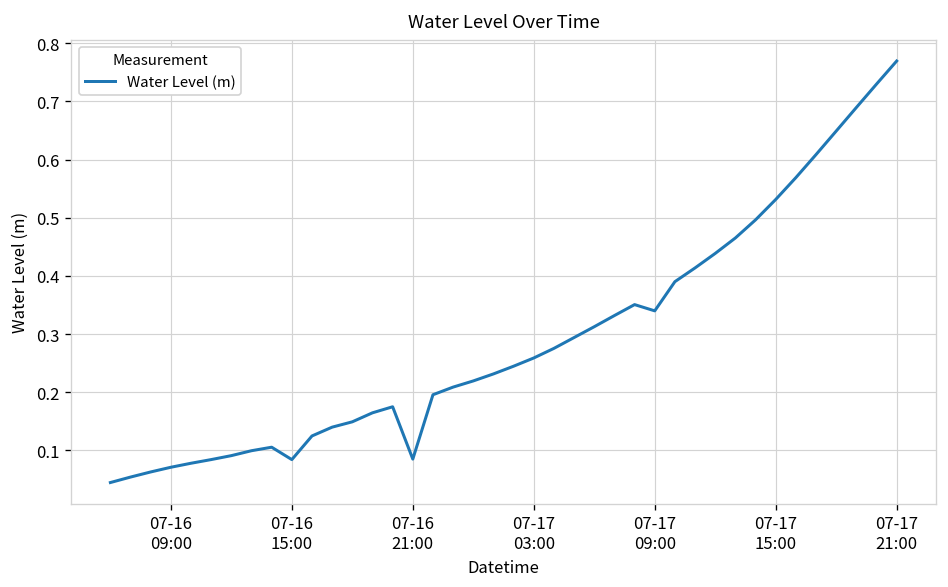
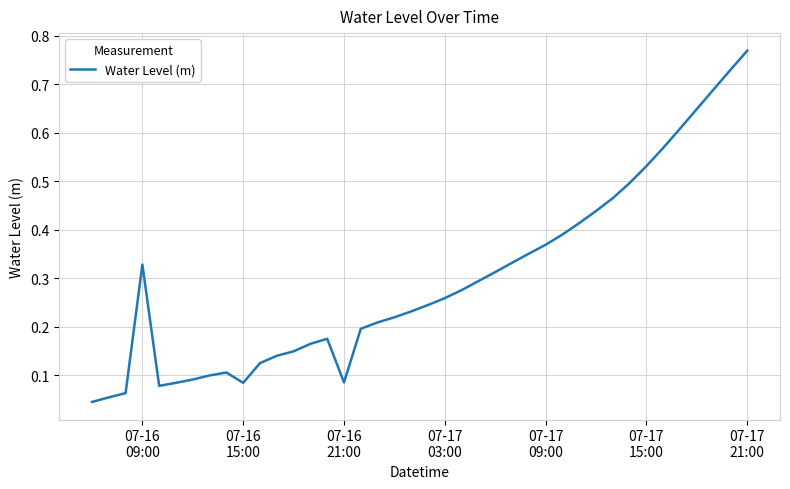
07-16 09:00: 0.07 -> 0.33
07-17 09:00: 0.34 -> 0.37
